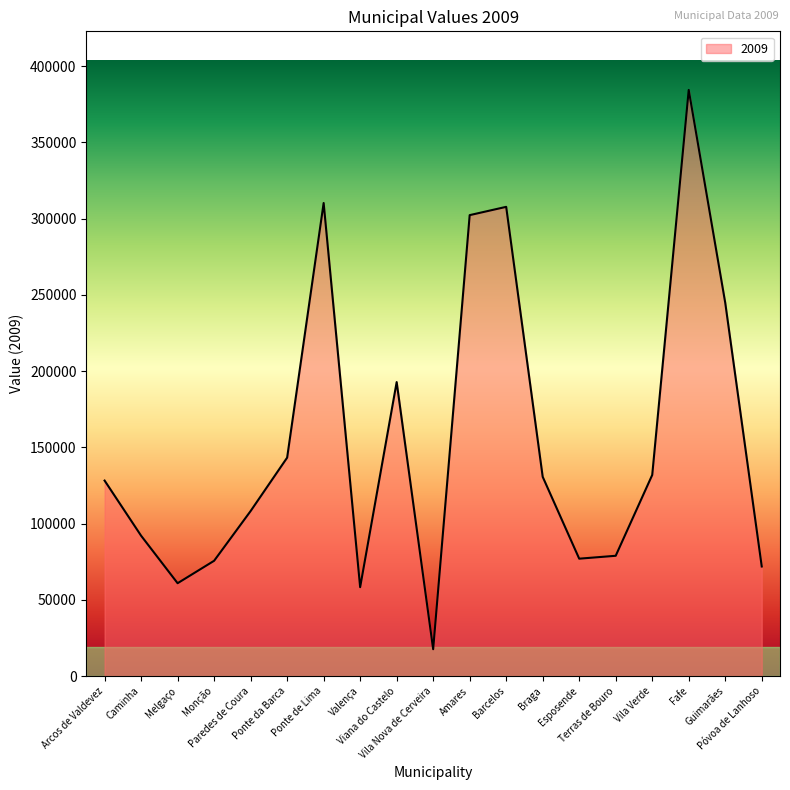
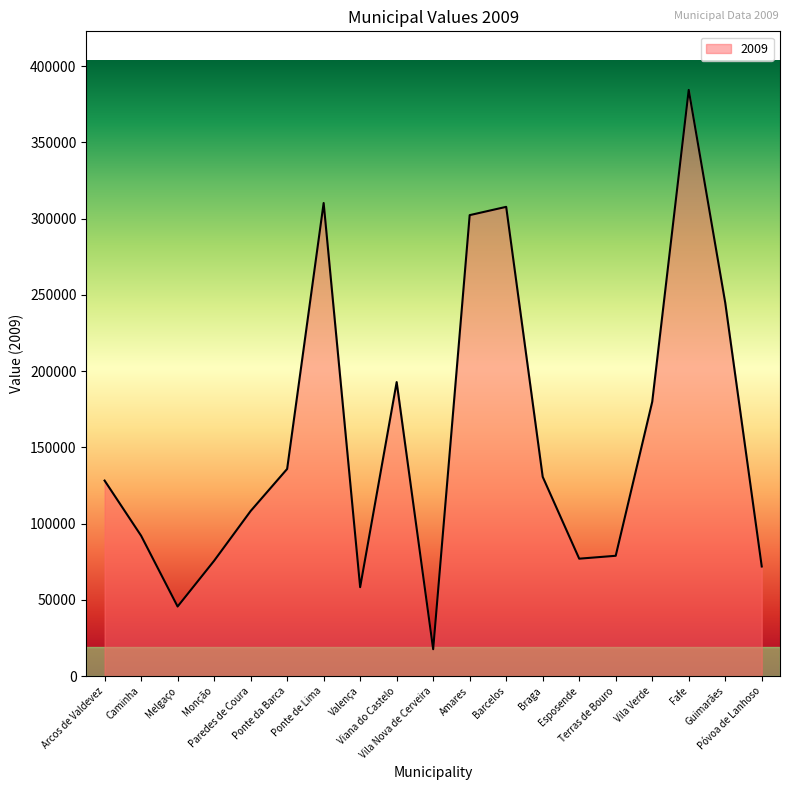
Melgaço: 61000 -> 46000
Ponte da Barca: 143000 -> 136000
Vila Verde: 132000 -> 180000
